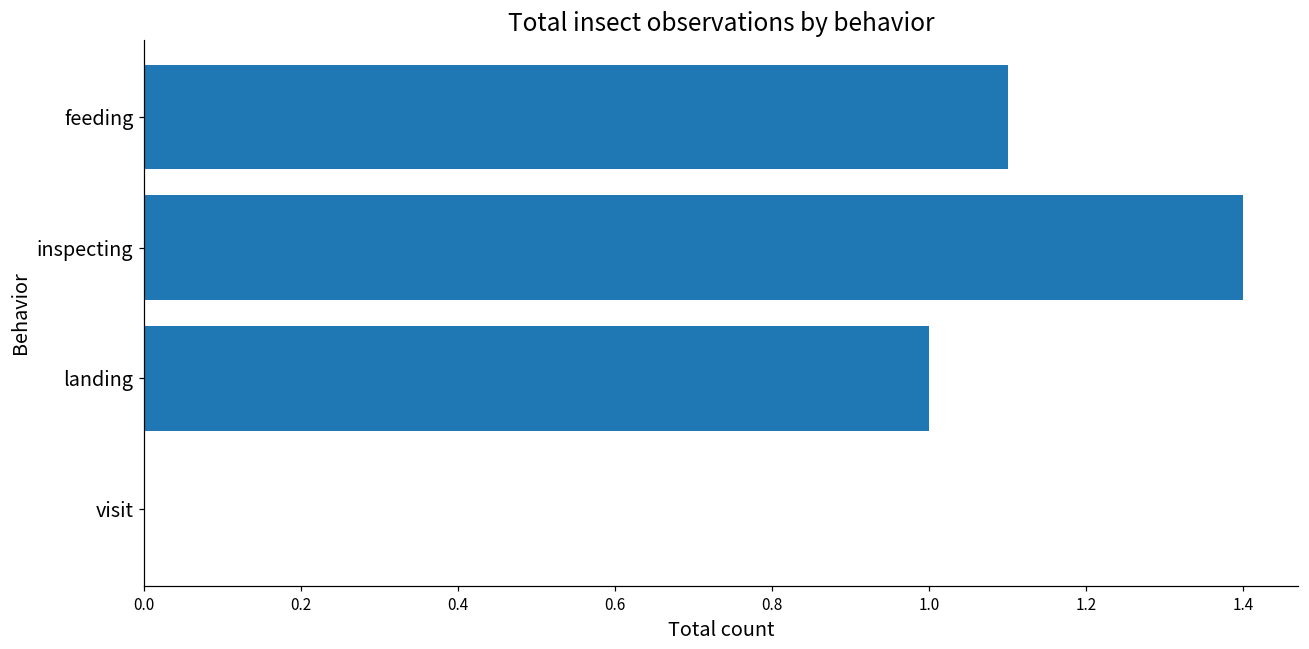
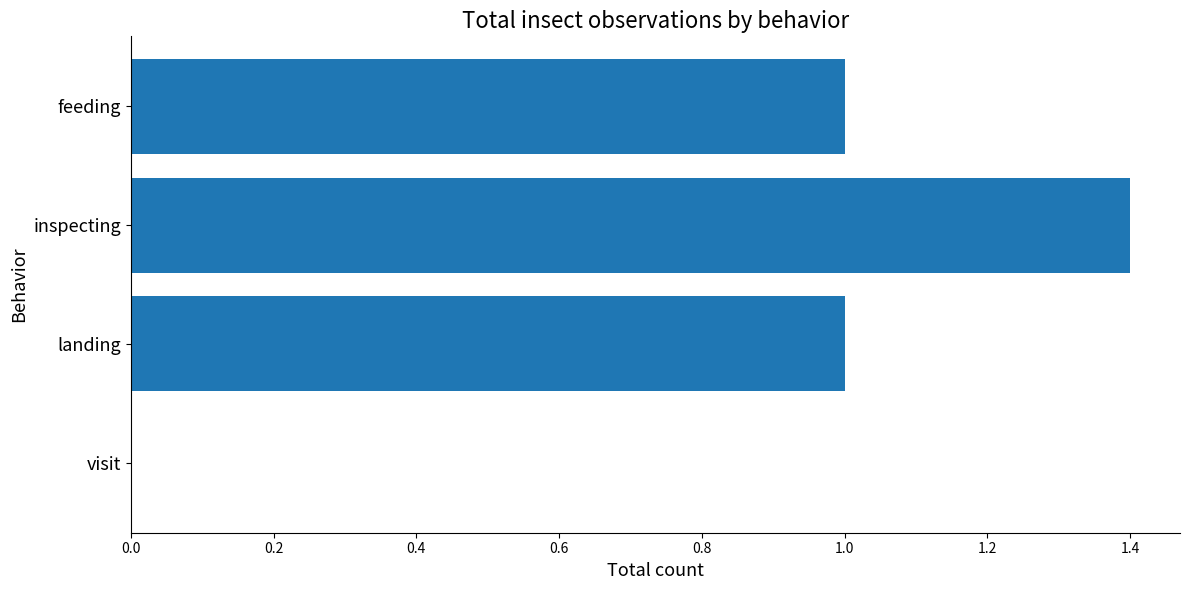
feeding: 1.1 -> 1.0
